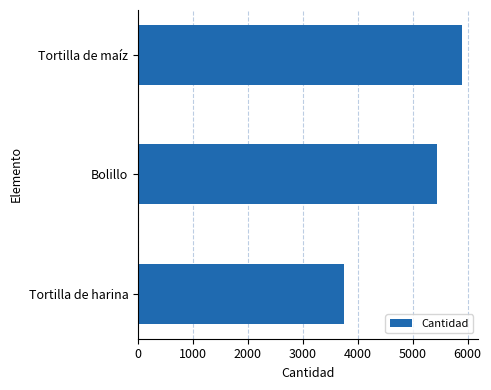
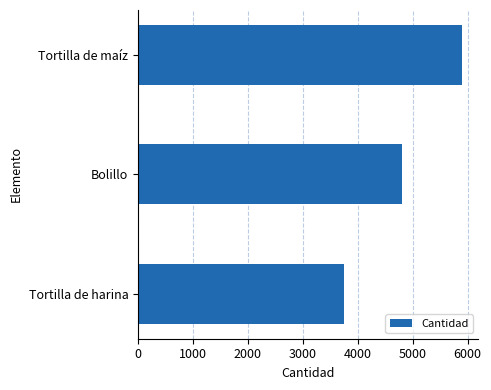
Bolillo: 5400 -> 4800
